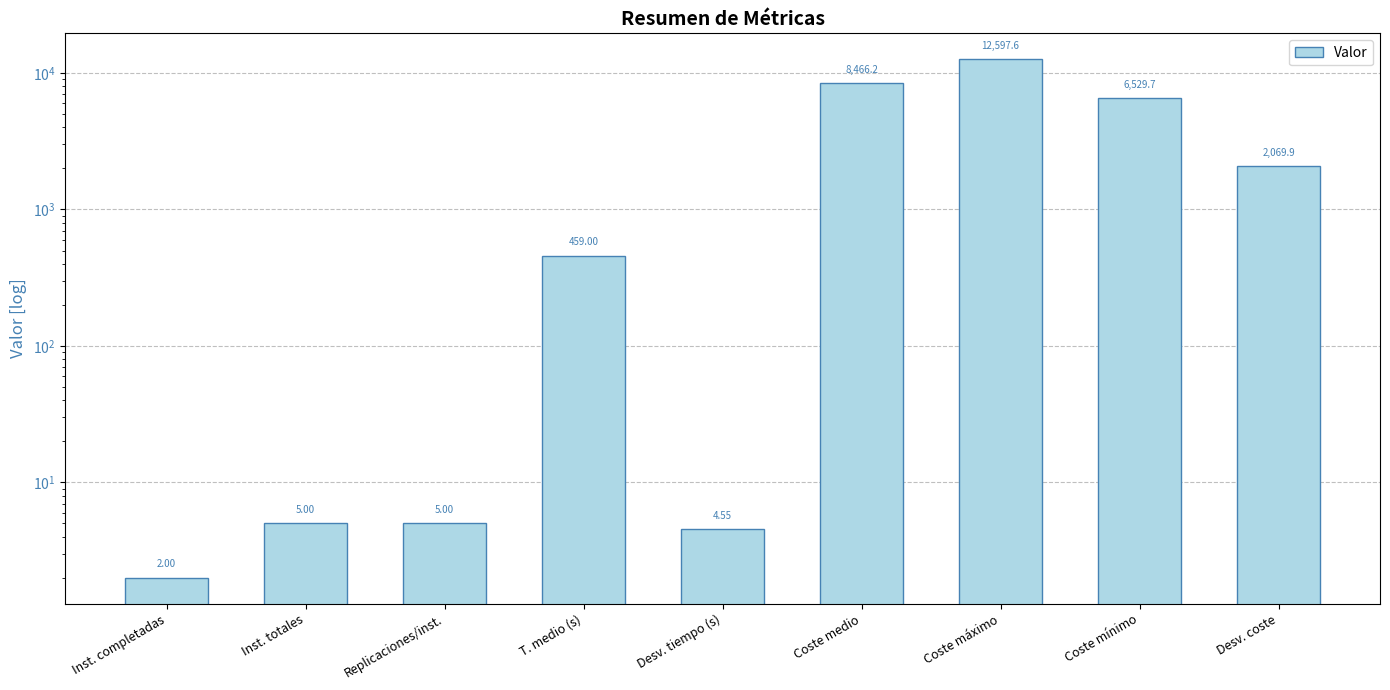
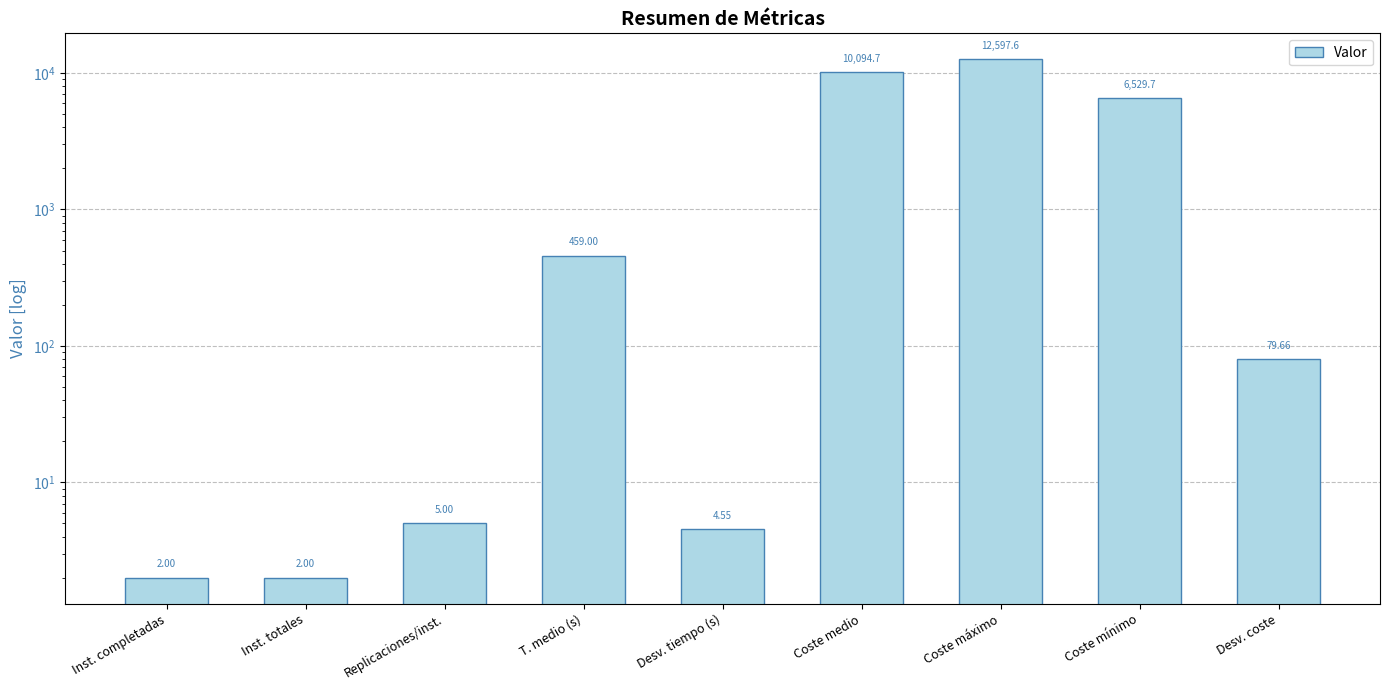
Inst. totales: 5.00 -> 2.00
Coste medio: 8,466.2 -> 10,094.7
Desv. coste: 2,069.9 -> 79.66
